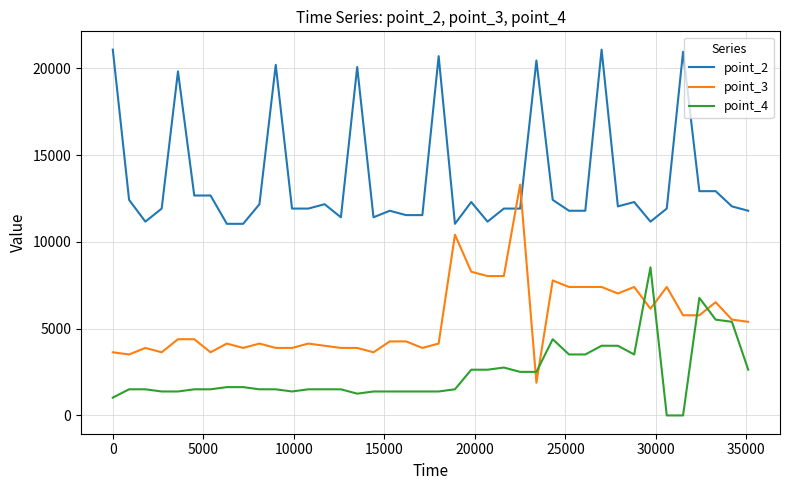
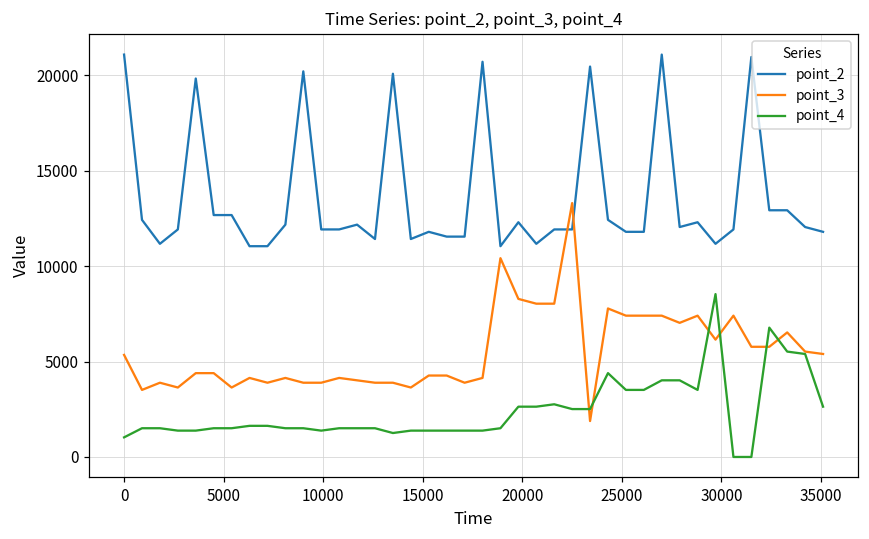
point_3, 0: 3600 -> 5300
